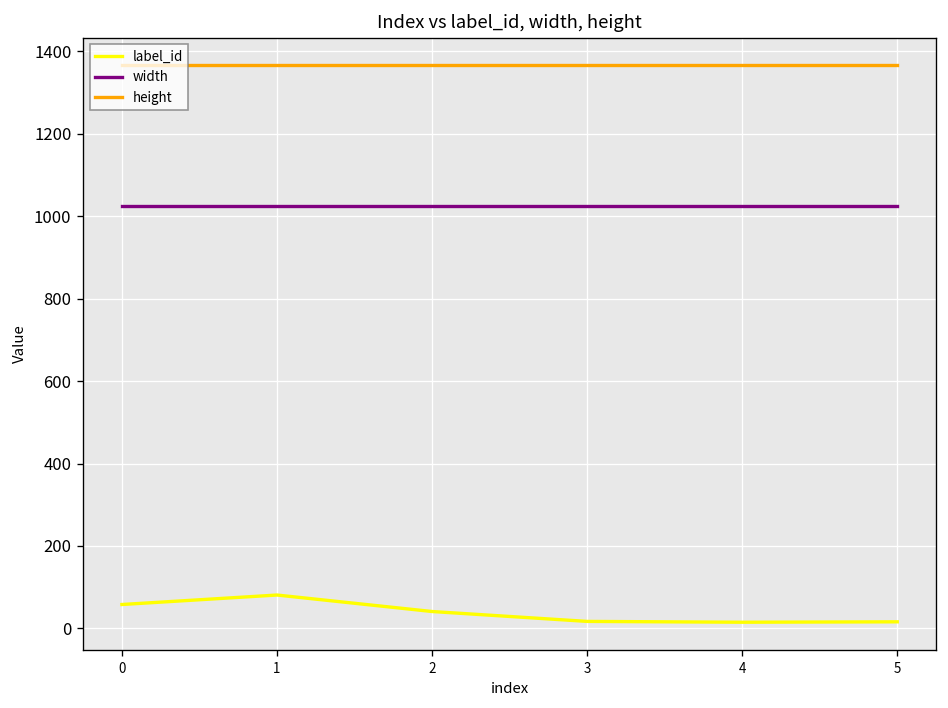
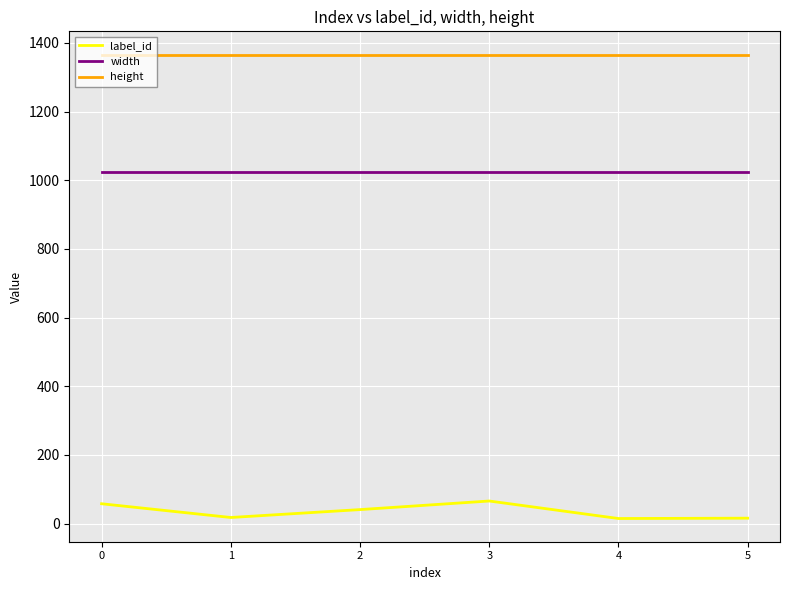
label_id, 1: 80 -> 20
label_id, 3: 20 -> 70
